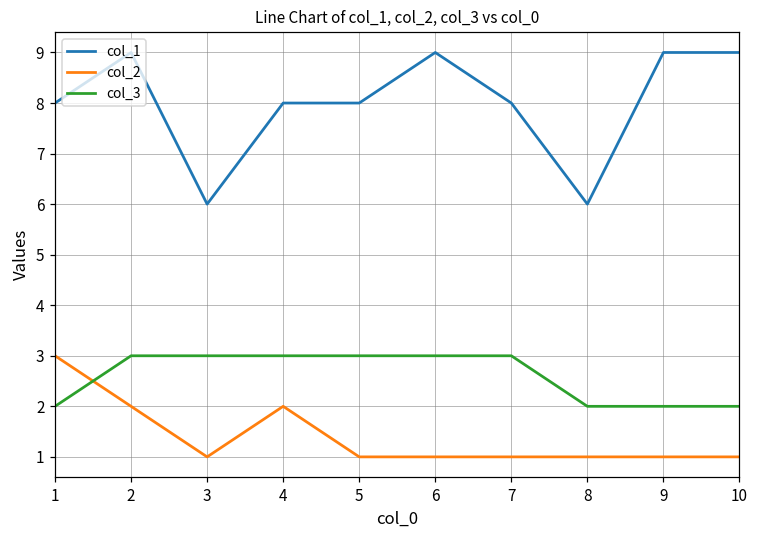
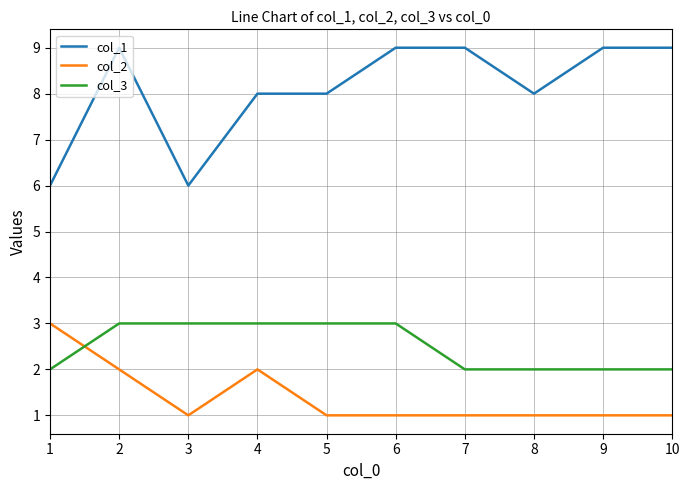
col_1, 1: 8 -> 6
col_1, 7: 8 -> 9
col_3, 7: 3 -> 2
col_1, 8: 6 -> 8
